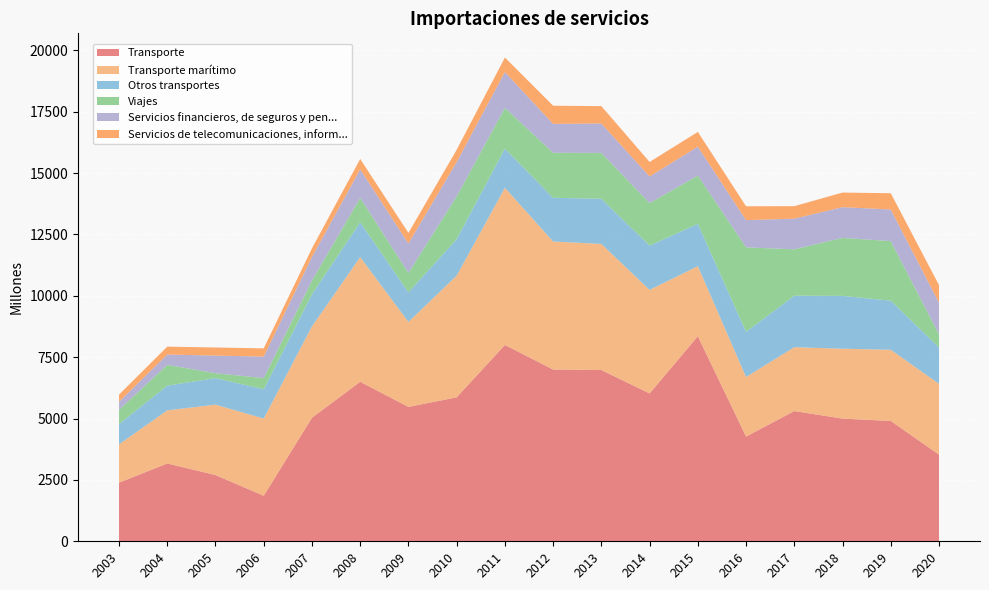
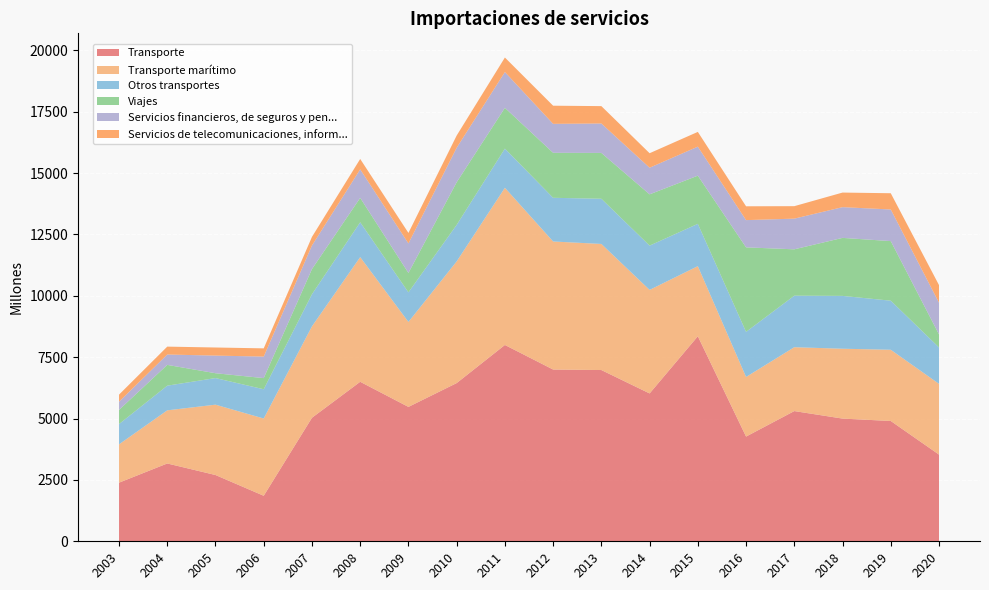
Viajes, 2007: 600 -> 1000
Transporte, 2010: 5900 -> 6400
Viajes, 2014: 1700 -> 2100
